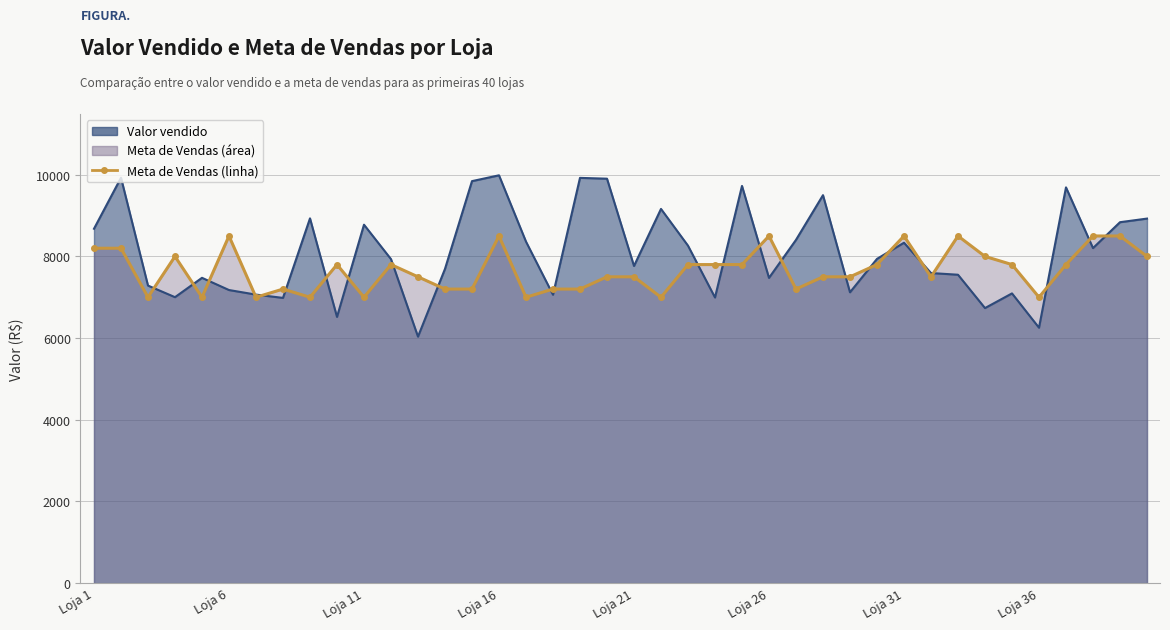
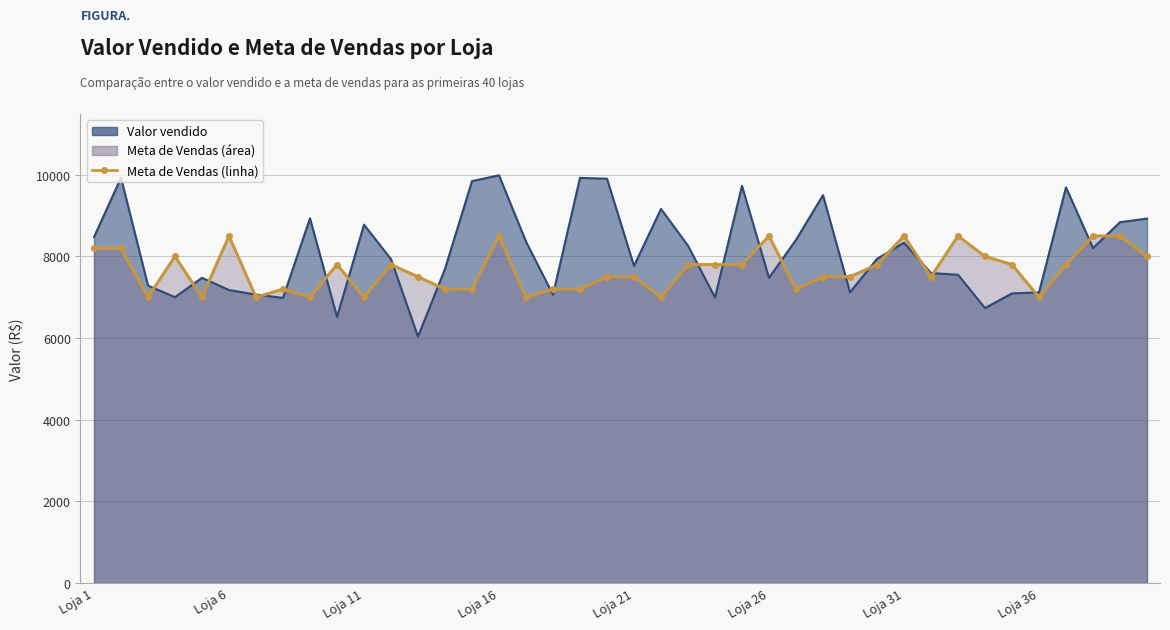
Valor vendido, Loja 1: 8700 -> 8500
Valor vendido, Loja 36: 6300 -> 7100
